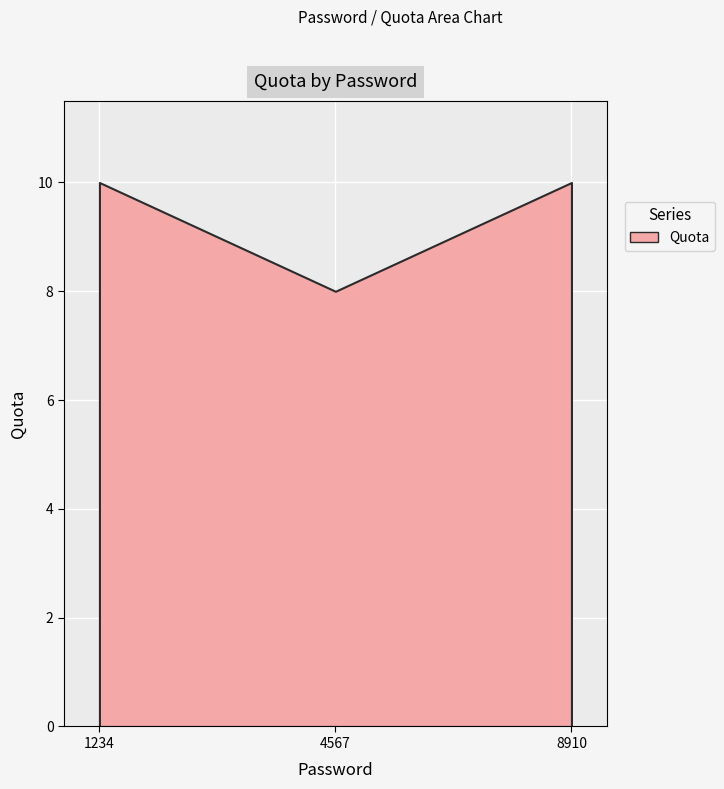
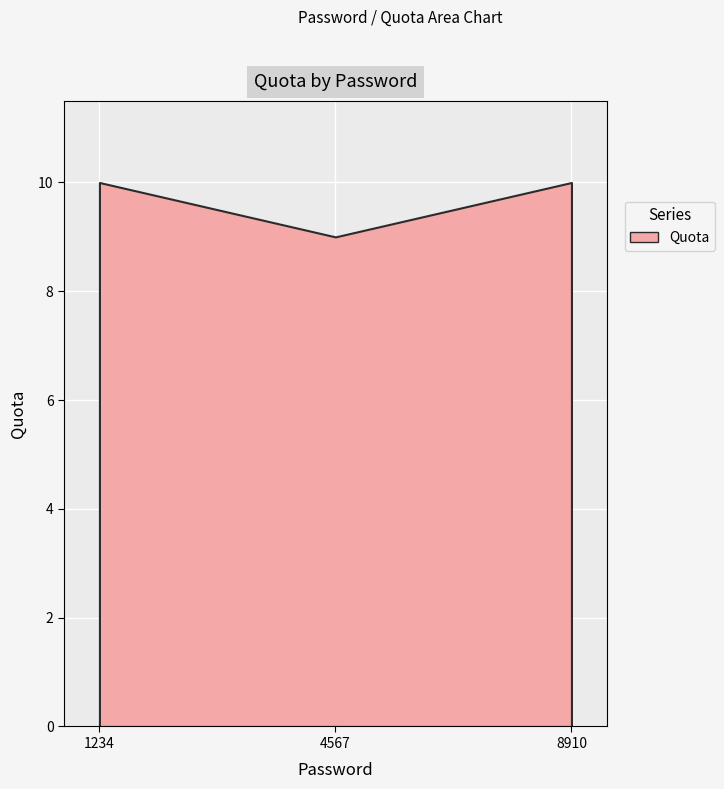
4567: 8 -> 9
